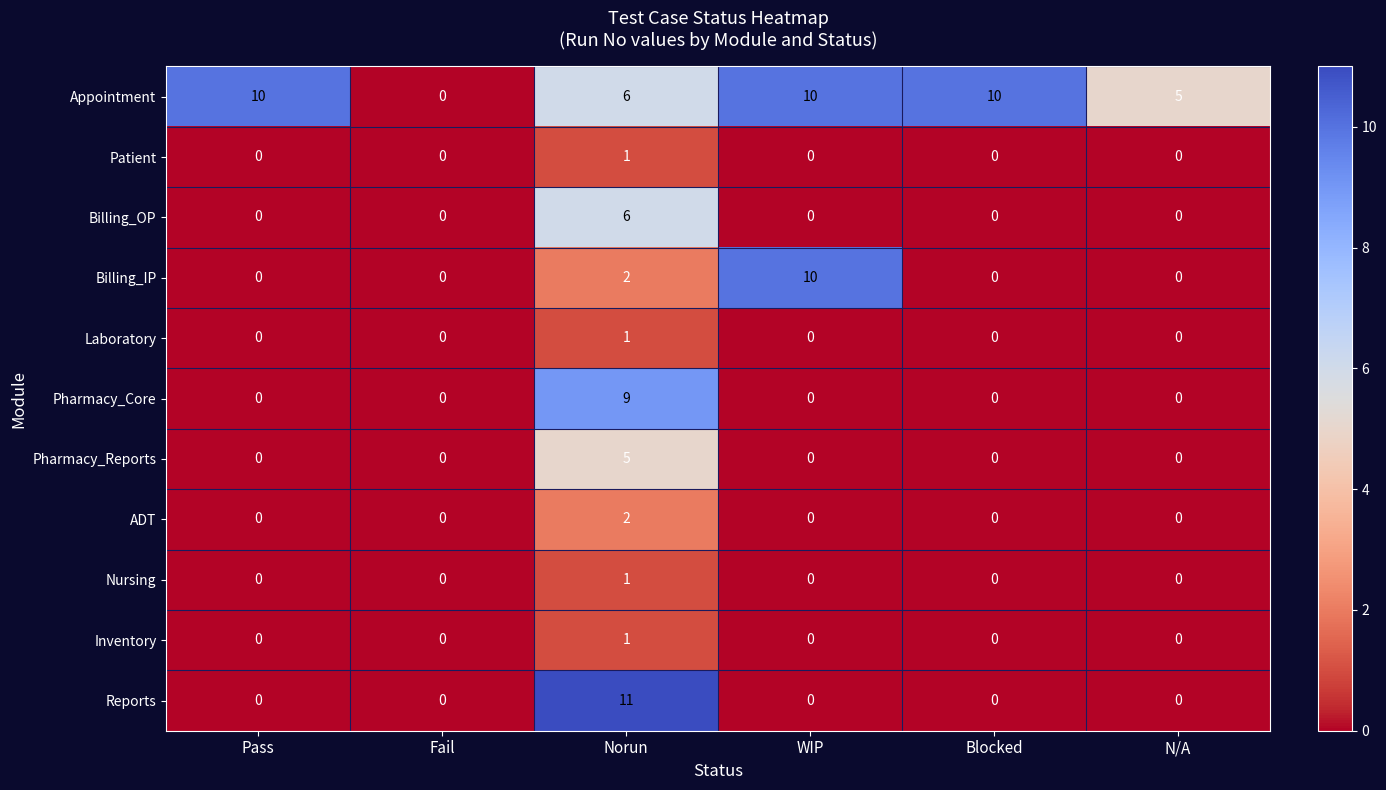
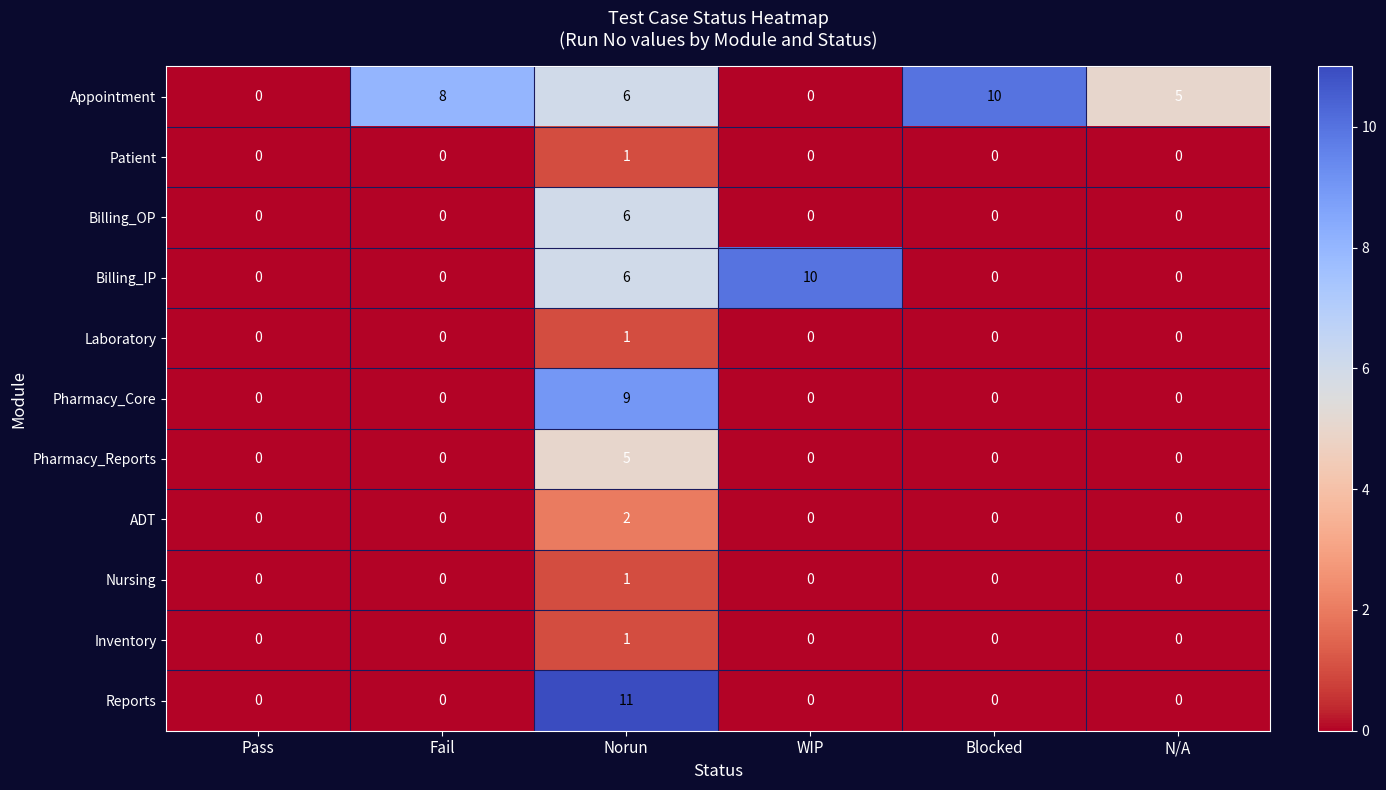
Appointment, Pass: 10 -> 0
Appointment, Fail: 0 -> 8
Appointment, WIP: 10 -> 0
Billing_IP, Norun: 2 -> 6
